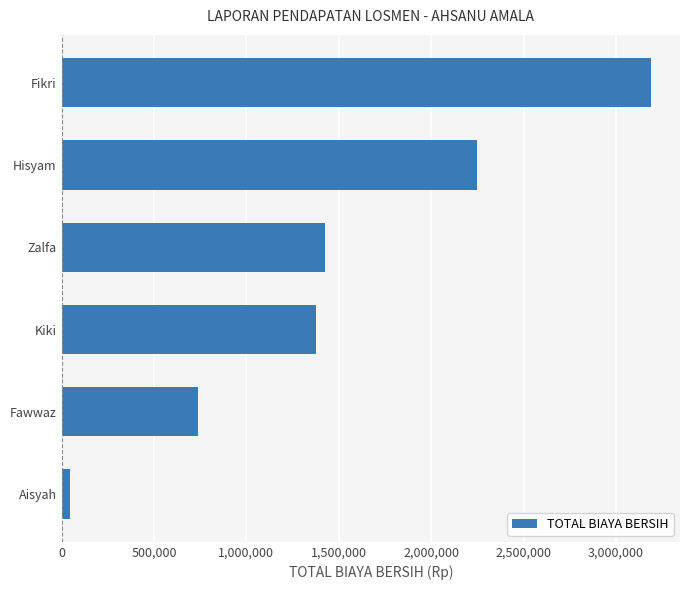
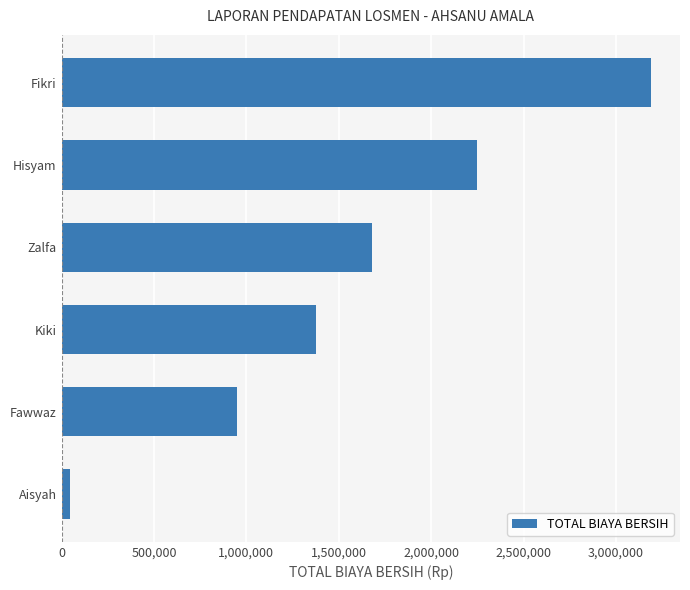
Zalfa: 1,430,000 -> 1,680,000
Fawwaz: 740,000 -> 950,000
